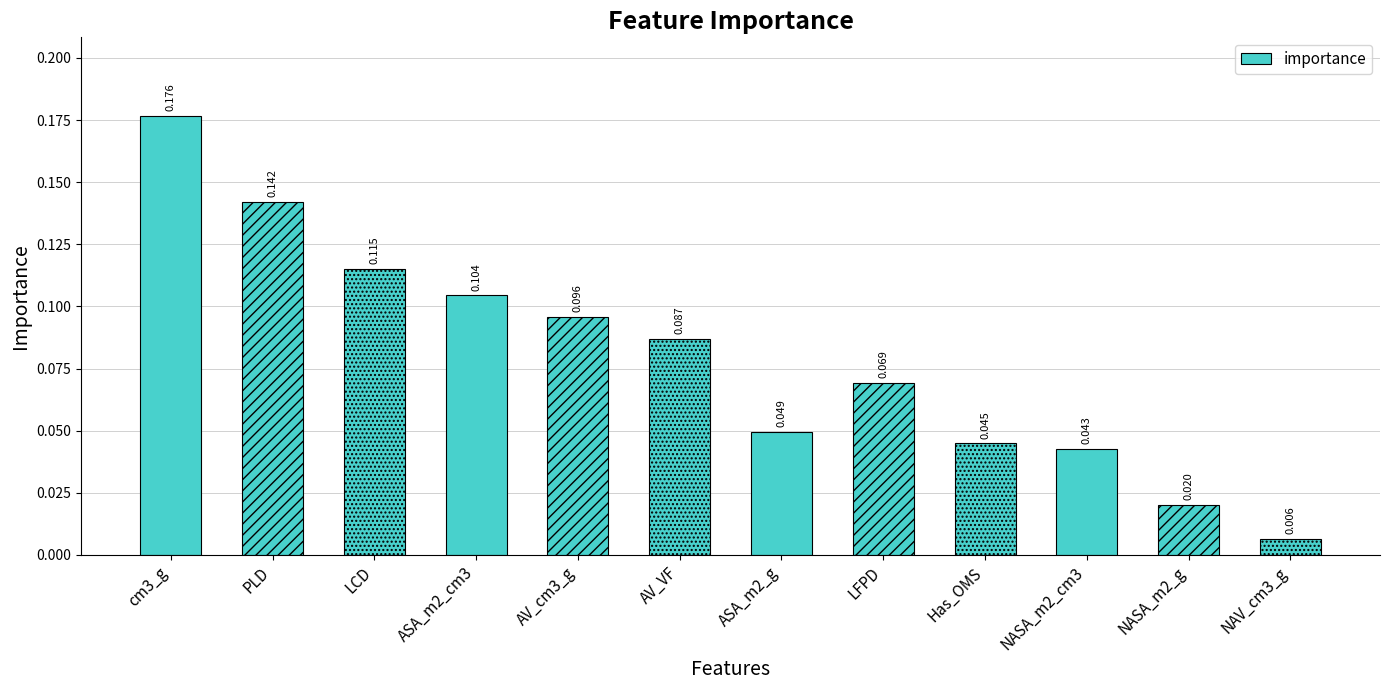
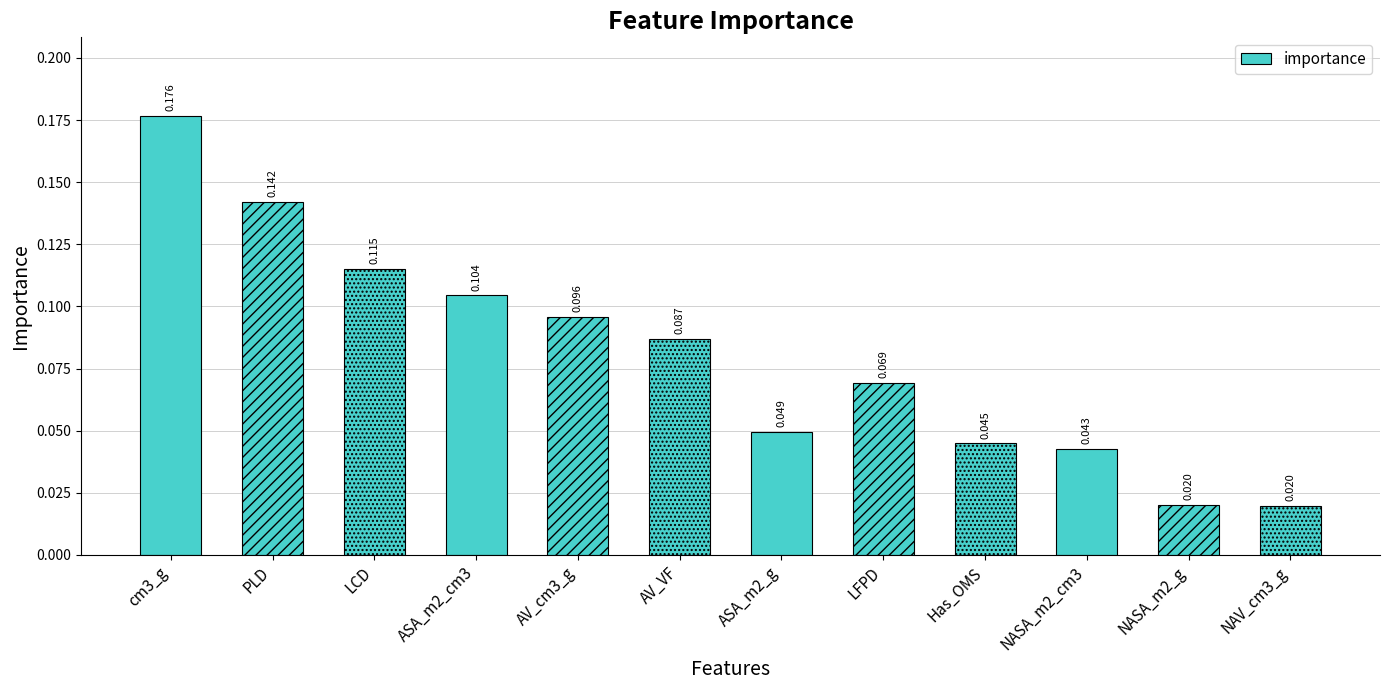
NAV_cm3_g: 0.006 -> 0.020
